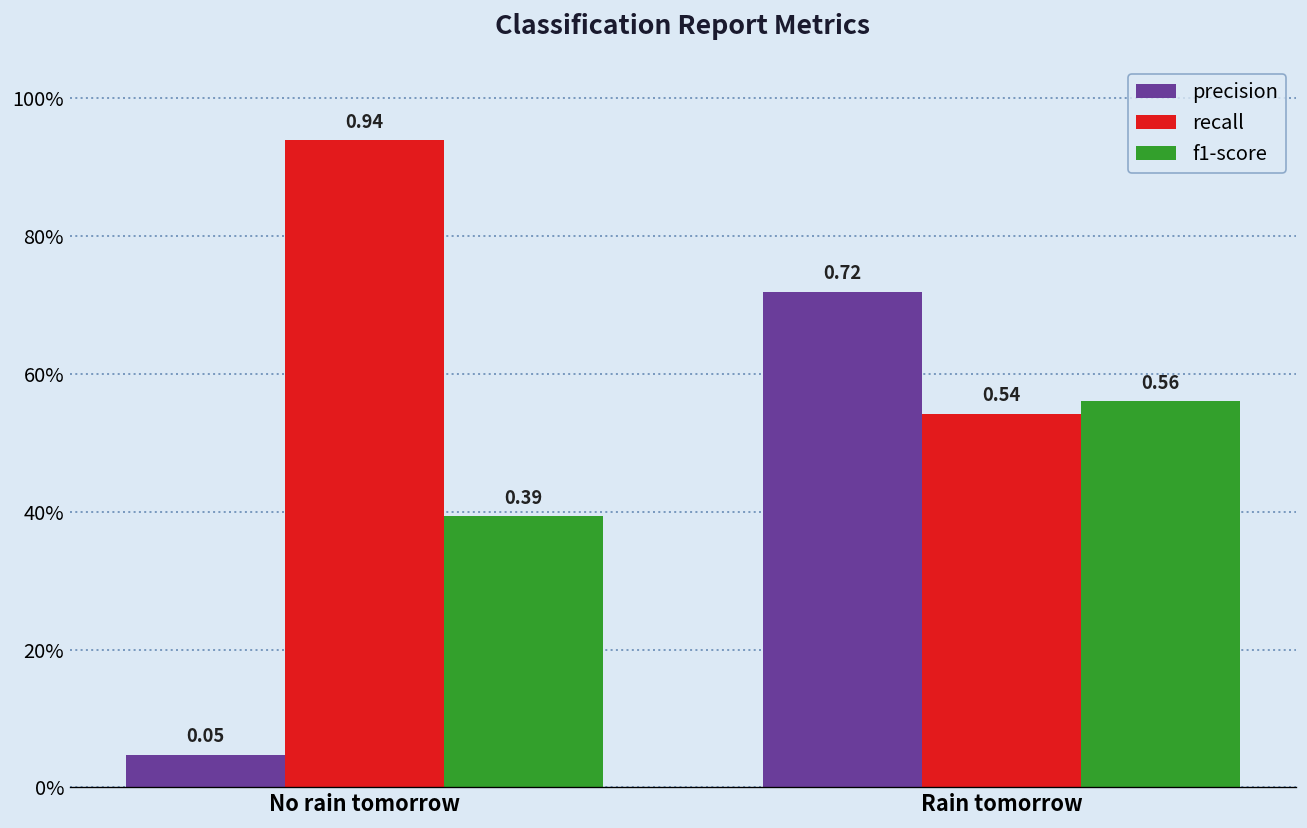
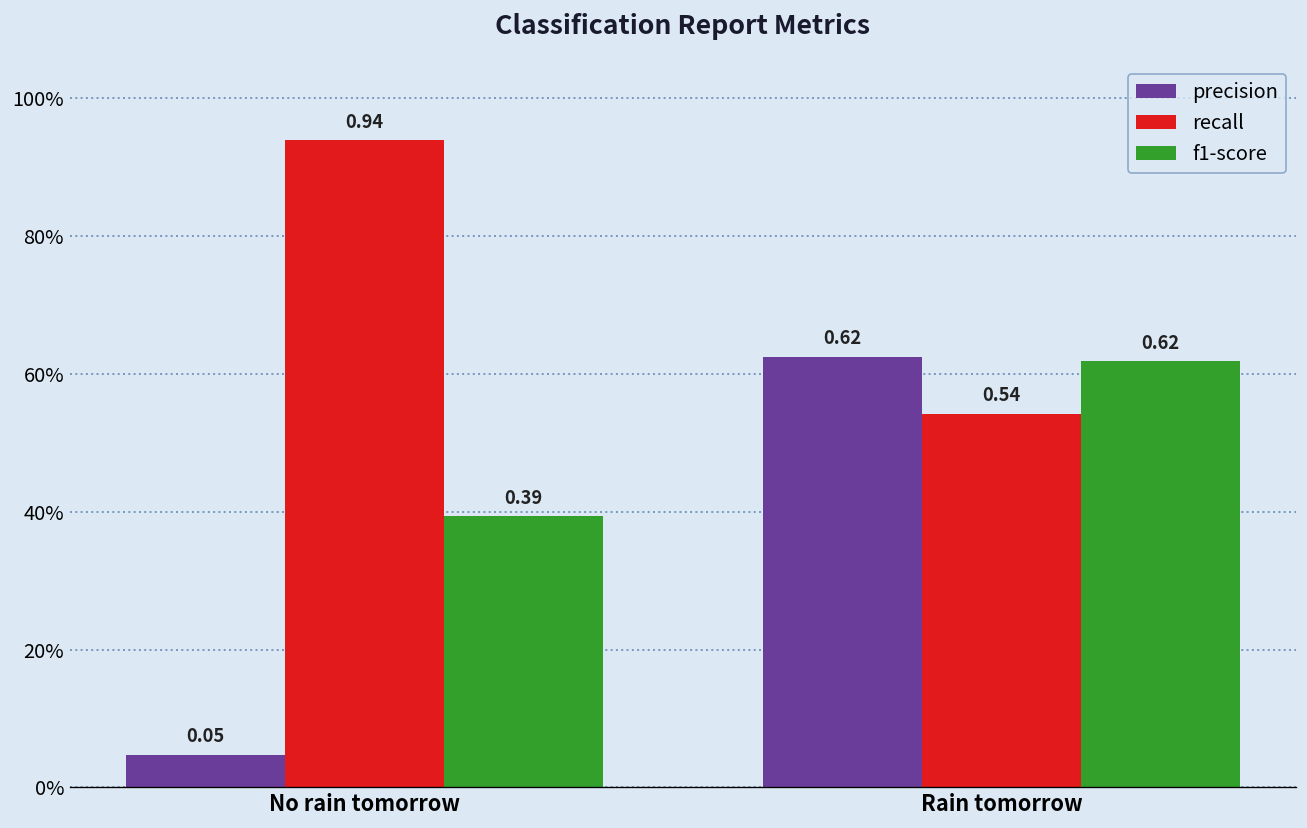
precision, Rain tomorrow: 0.72 -> 0.62
f1-score, Rain tomorrow: 0.56 -> 0.62
